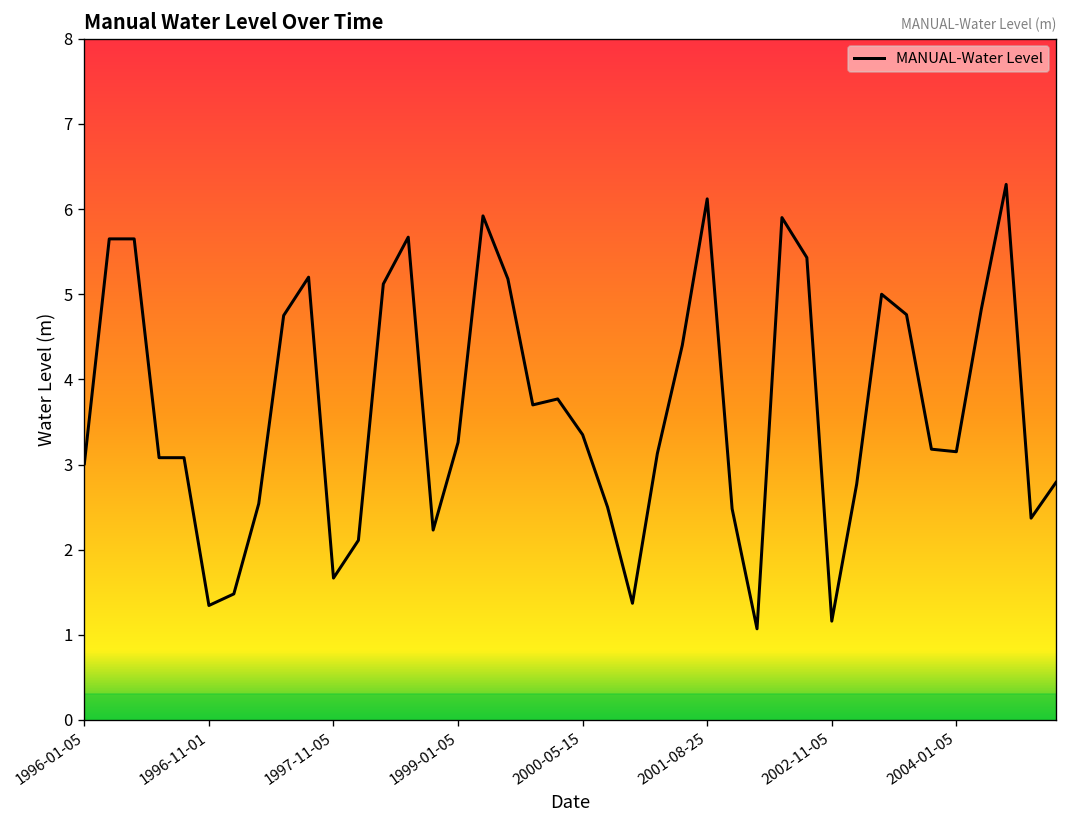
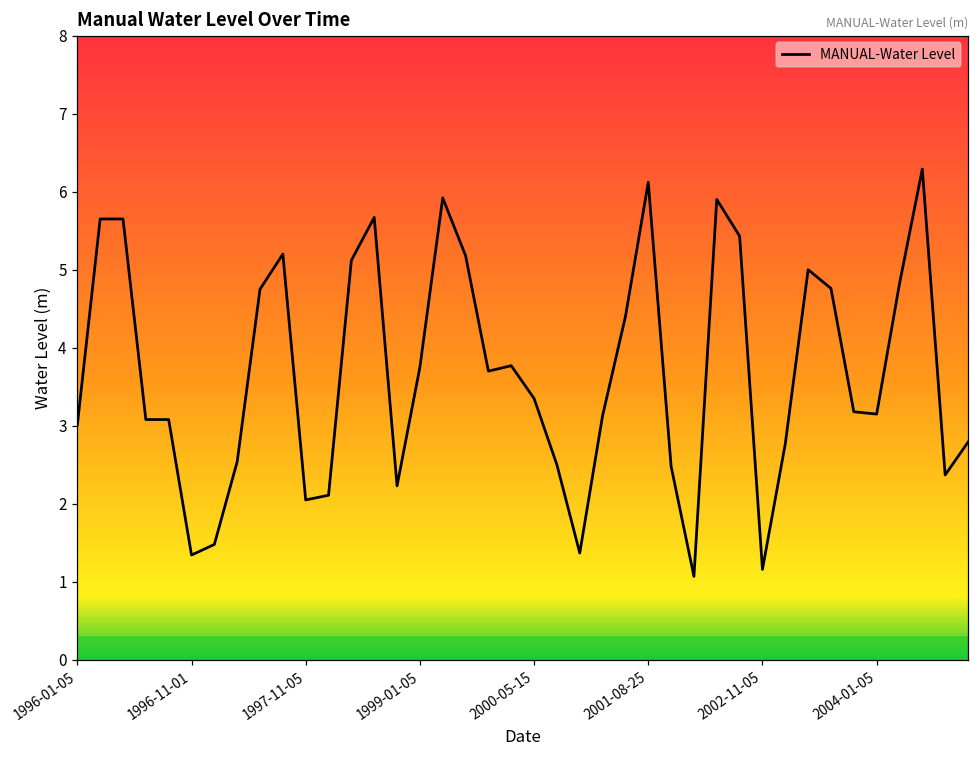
1997-11-05: 1.7 -> 2.0
1999-01-05: 3.3 -> 3.8
